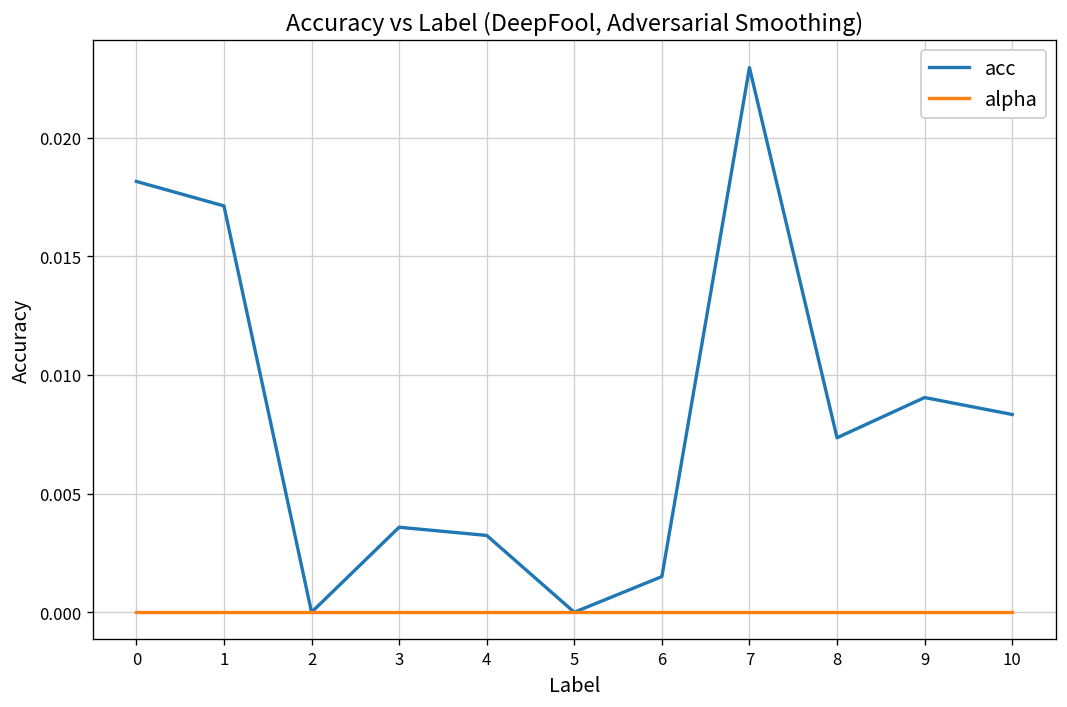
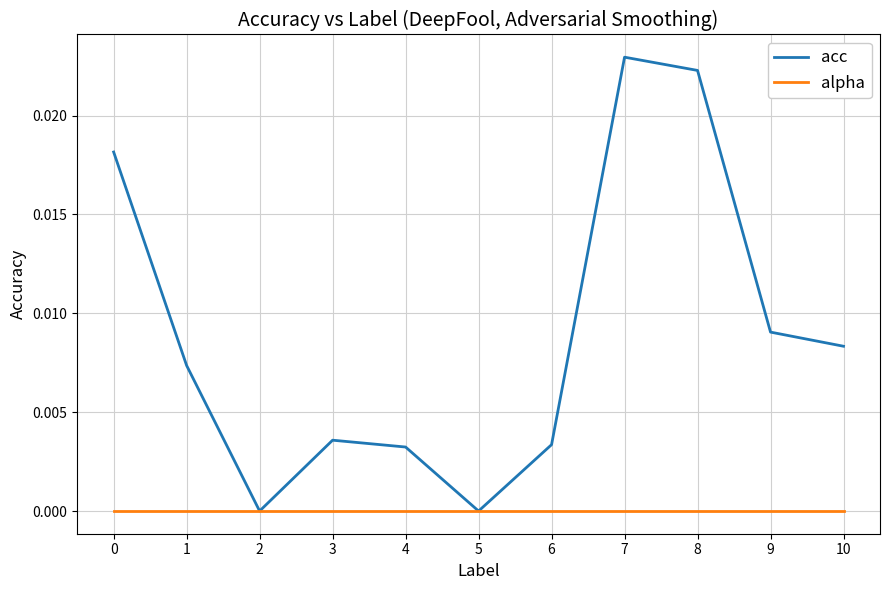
acc, 1: 0.0171 -> 0.0074
acc, 6: 0.0015 -> 0.0034
acc, 8: 0.0074 -> 0.0223
